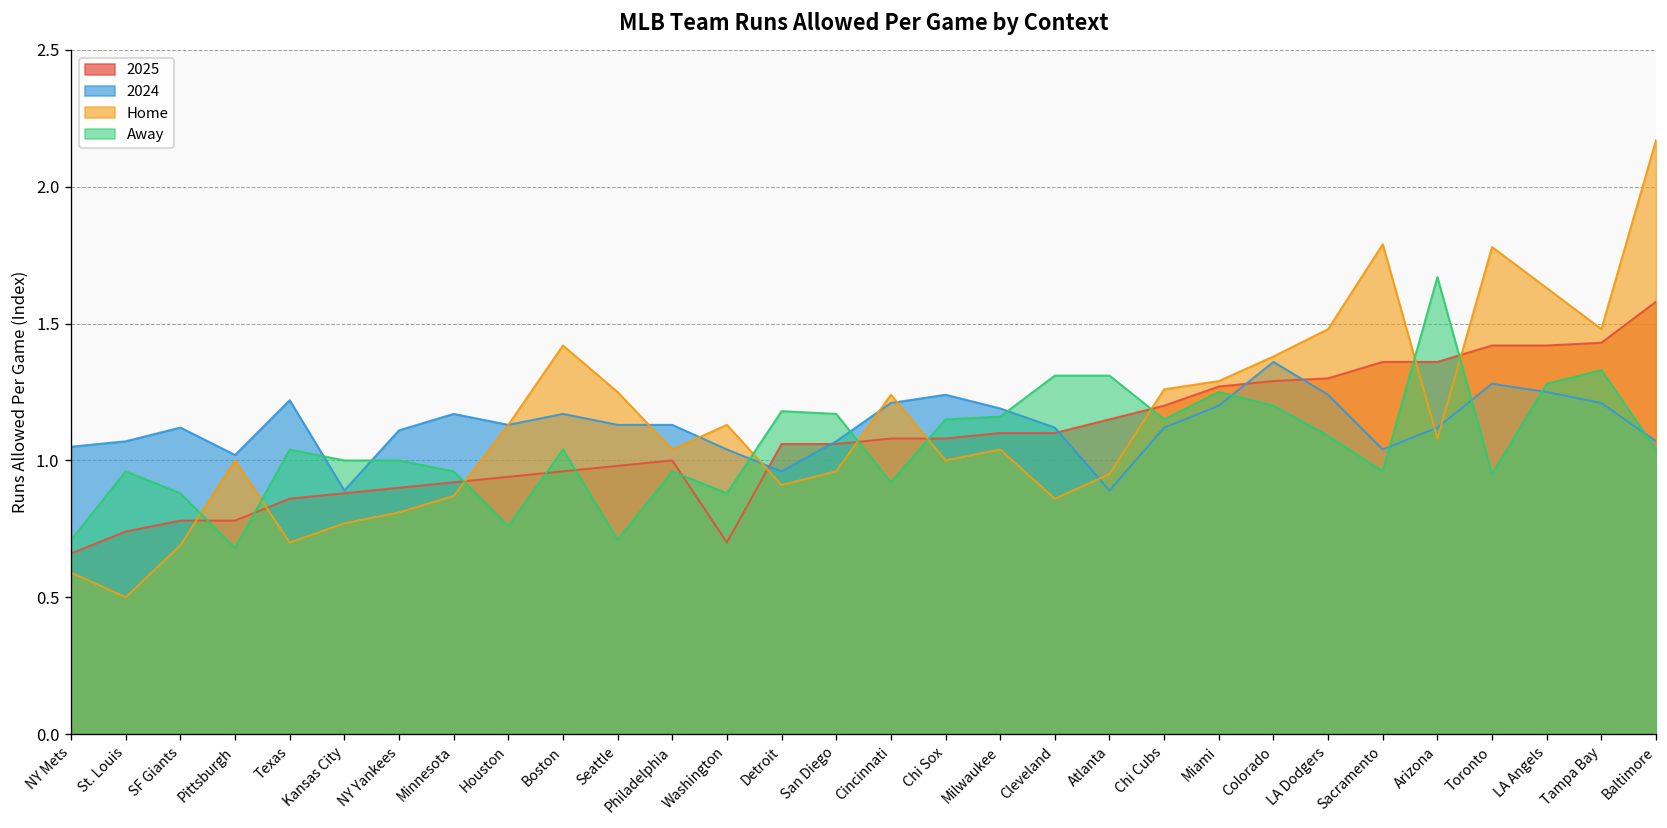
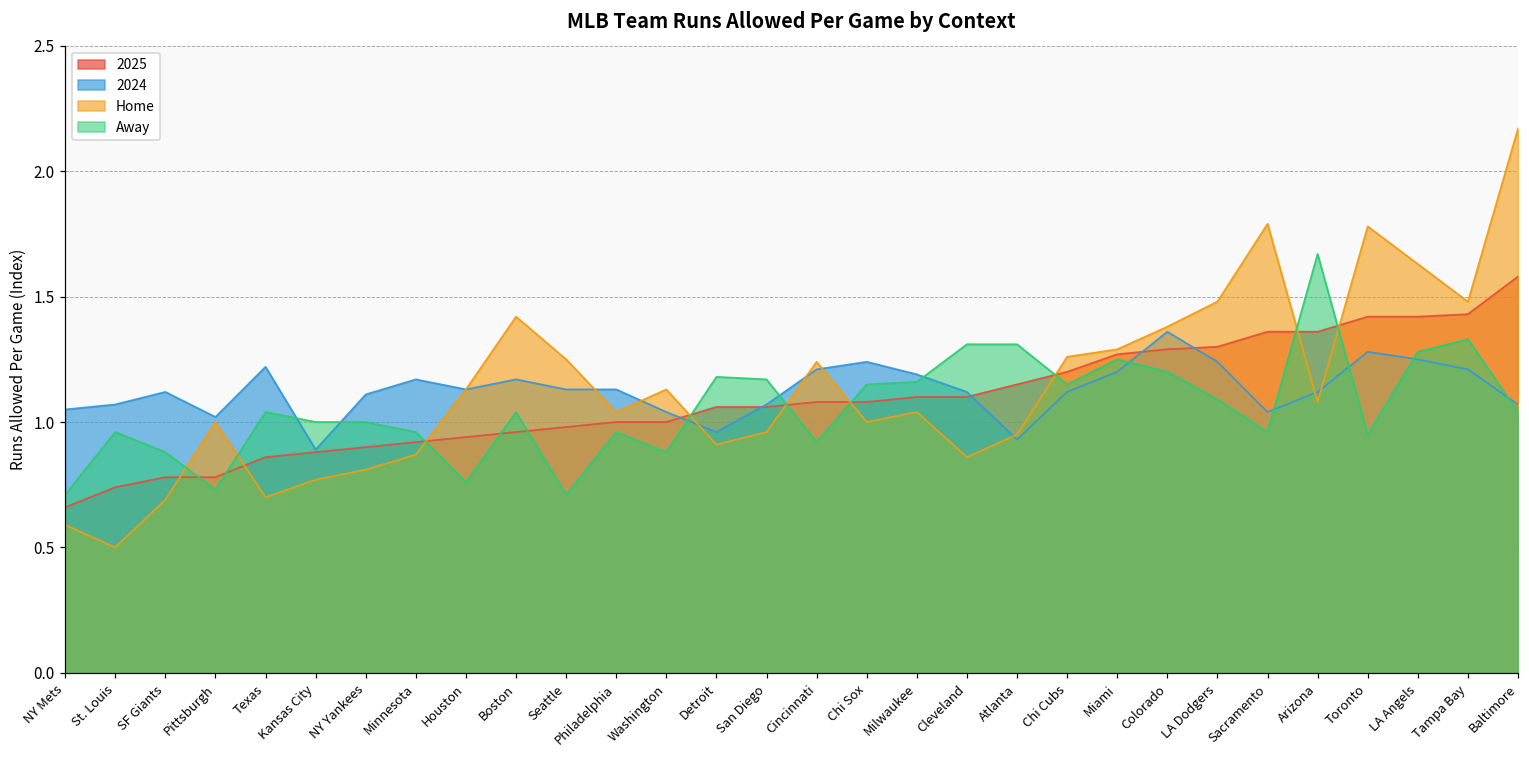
Away, Pittsburgh: 0.68 -> 0.73
2025, Washington: 0.7 -> 1.0
2024, Atlanta: 0.89 -> 0.93
